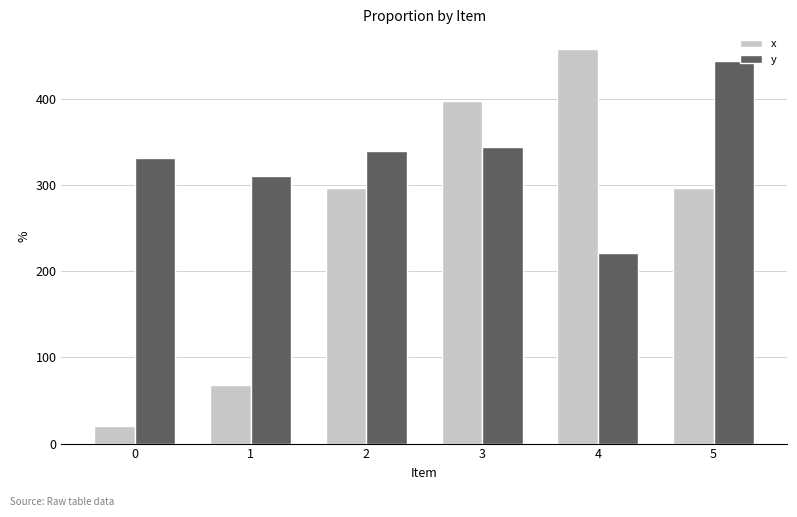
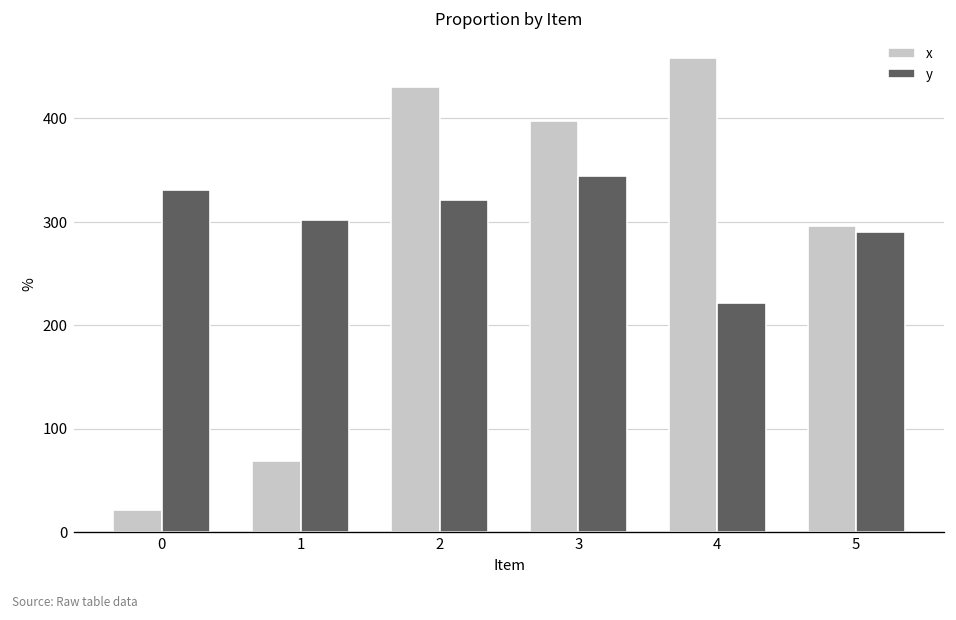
y, 1: 310 -> 300
x, 2: 300 -> 430
y, 2: 340 -> 320
y, 5: 440 -> 290
